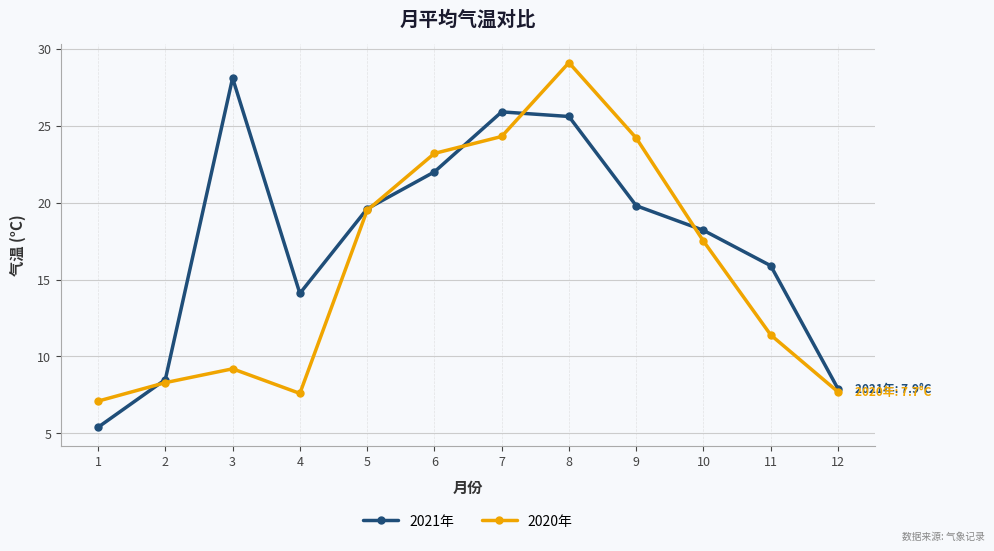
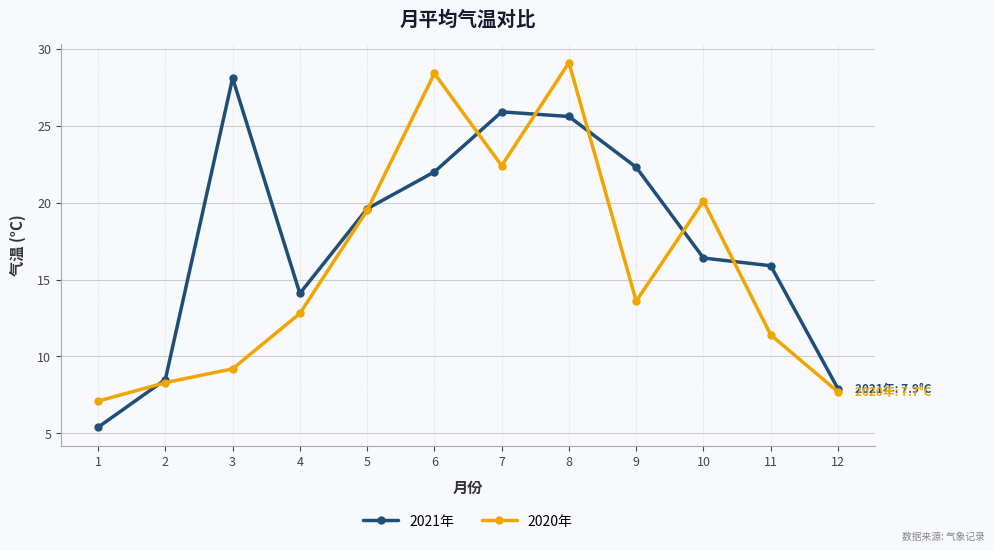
2020年, 4: 7.6 -> 12.8
2020年, 6: 23.2 -> 28.4
2020年, 7: 24.3 -> 22.4
2021年, 9: 19.8 -> 22.3
2020年, 9: 24.2 -> 13.6
2021年, 10: 18.2 -> 16.4
2020年, 10: 17.5 -> 20.1
